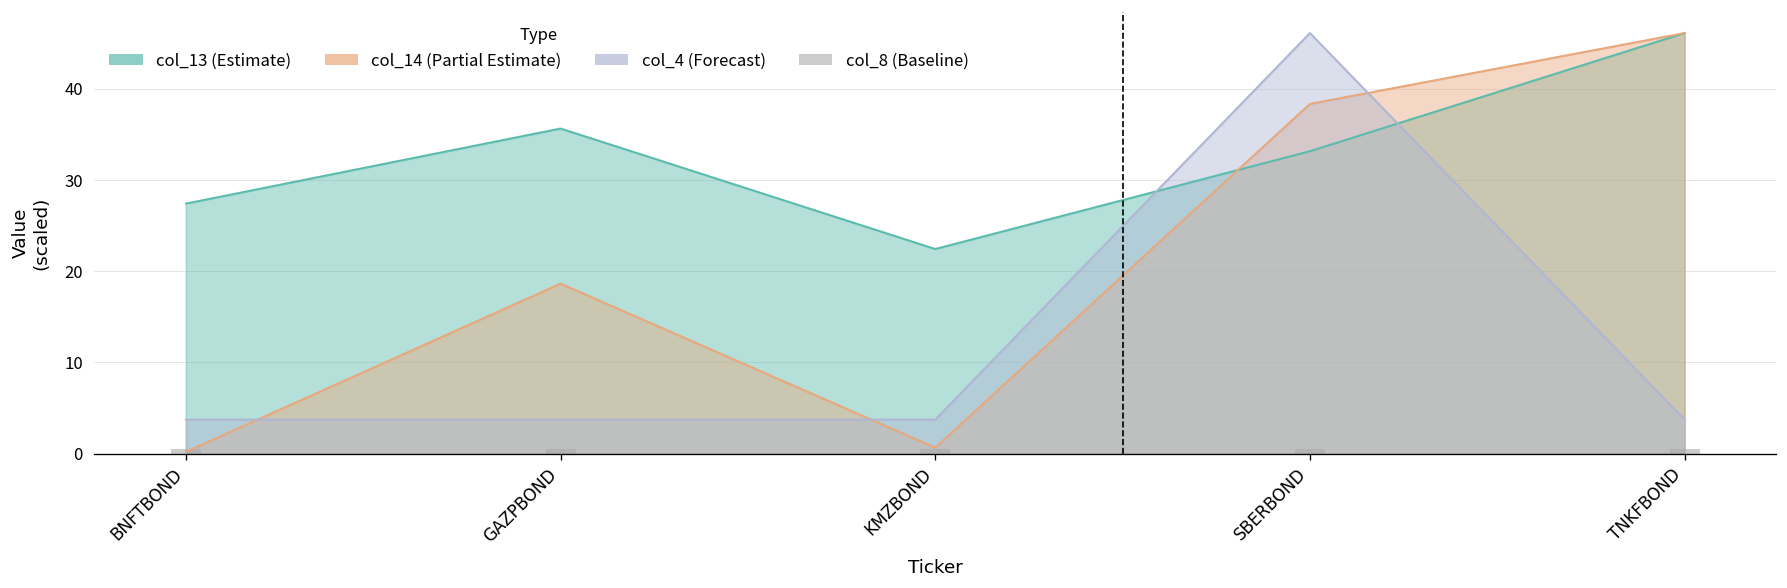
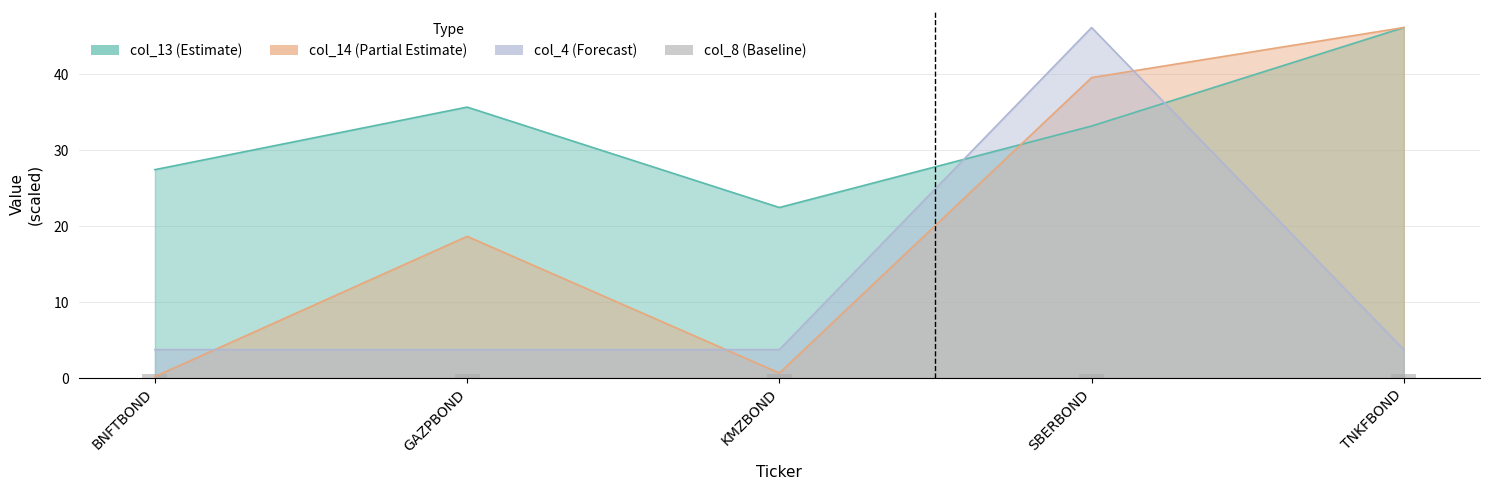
col_14 (Partial Estimate), SBERBOND: 38 -> 40
